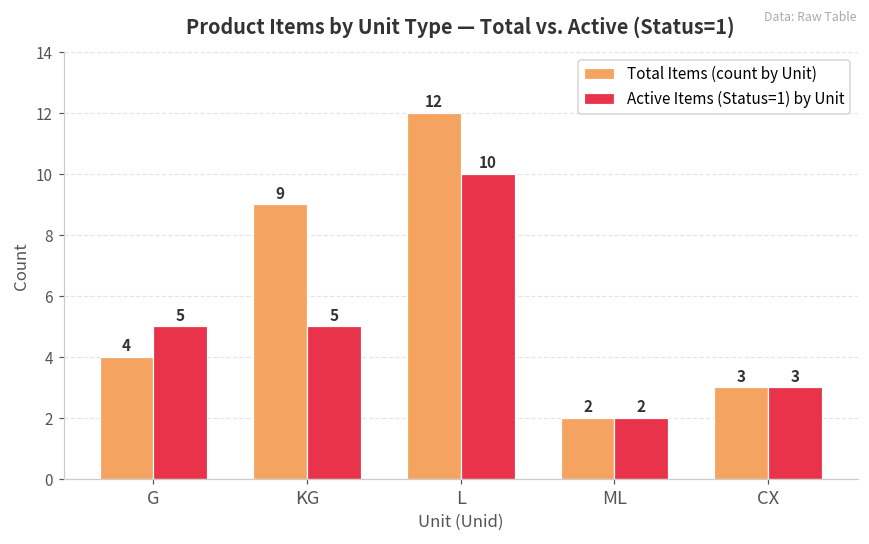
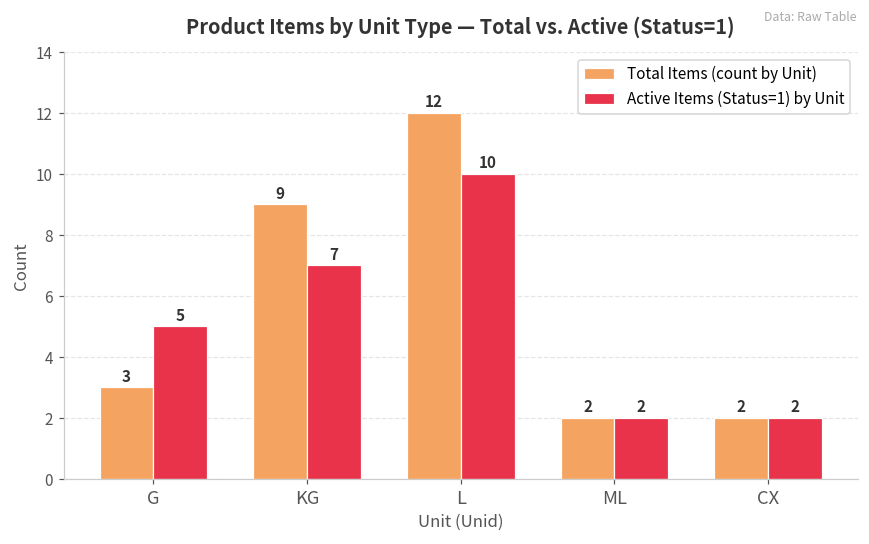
Total Items (count by Unit), G: 4 -> 3
Active Items (Status=1) by Unit, KG: 5 -> 7
Total Items (count by Unit), CX: 3 -> 2
Active Items (Status=1) by Unit, CX: 3 -> 2
